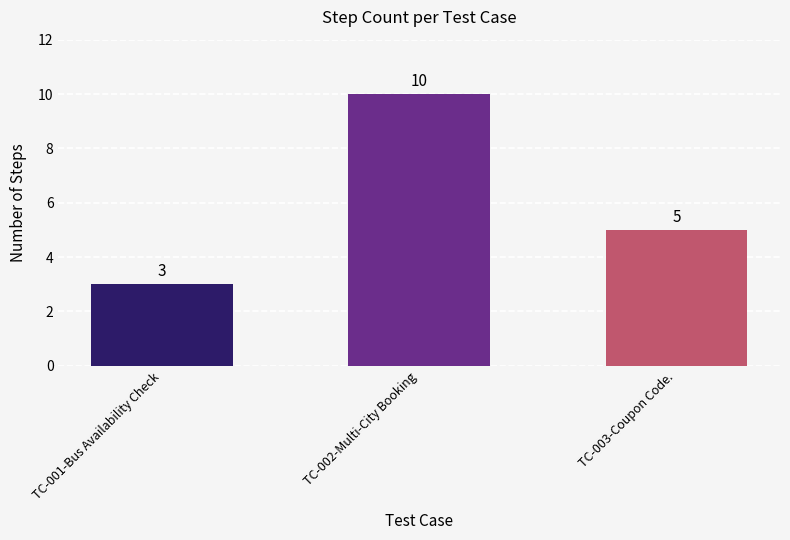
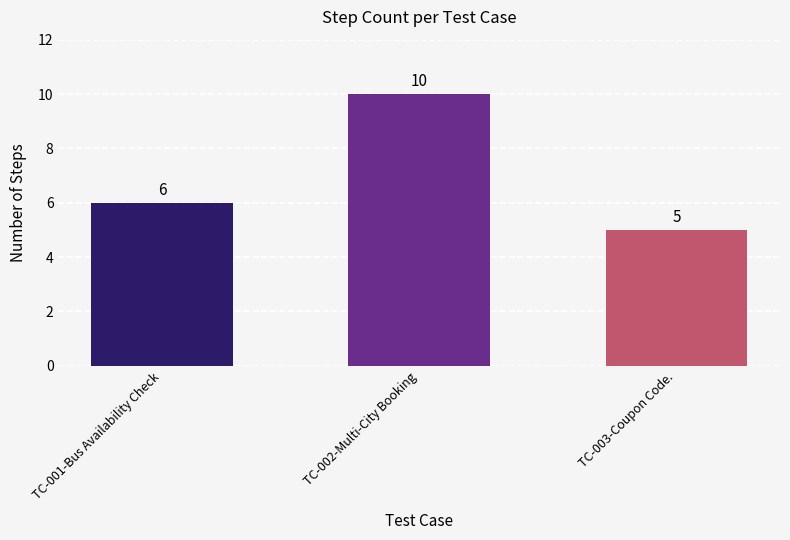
TC-001-Bus Availability Check: 3 -> 6
